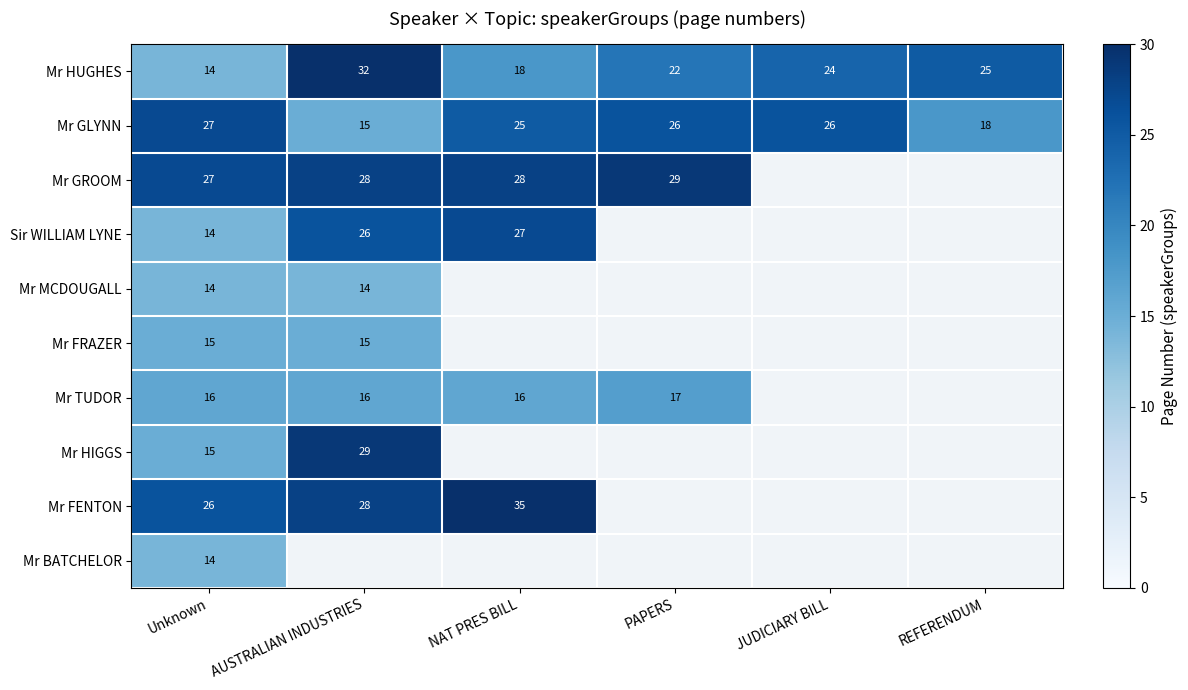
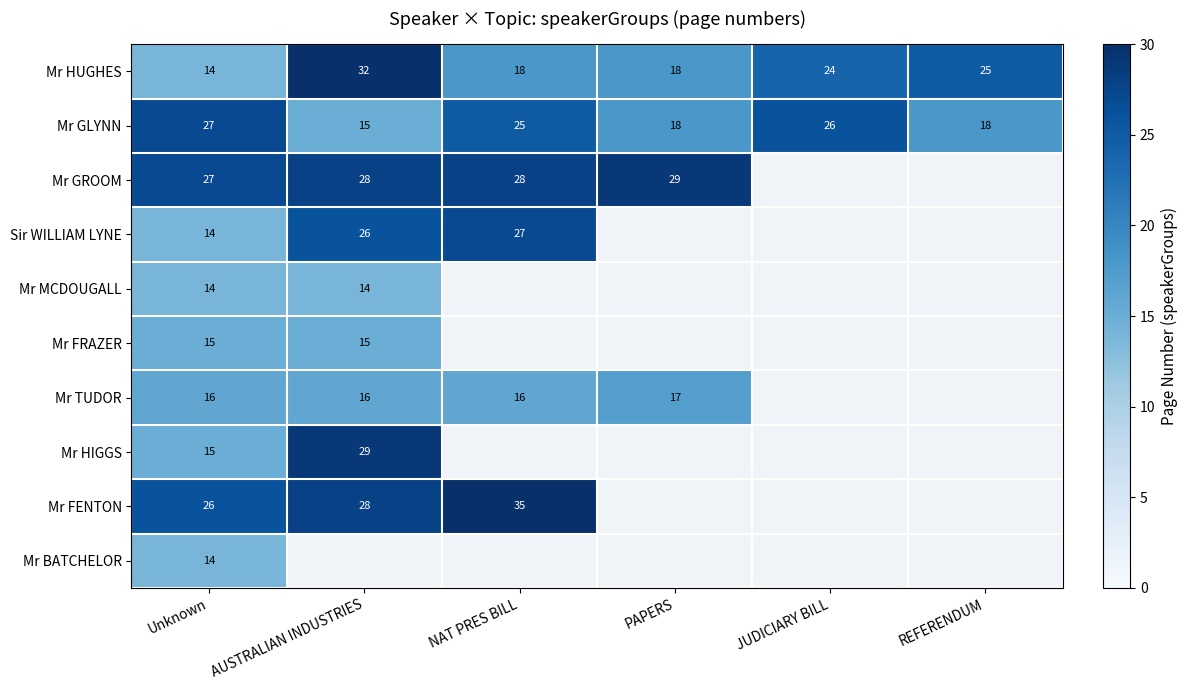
Mr HUGHES, PAPERS: 22 -> 18
Mr GLYNN, PAPERS: 26 -> 18
